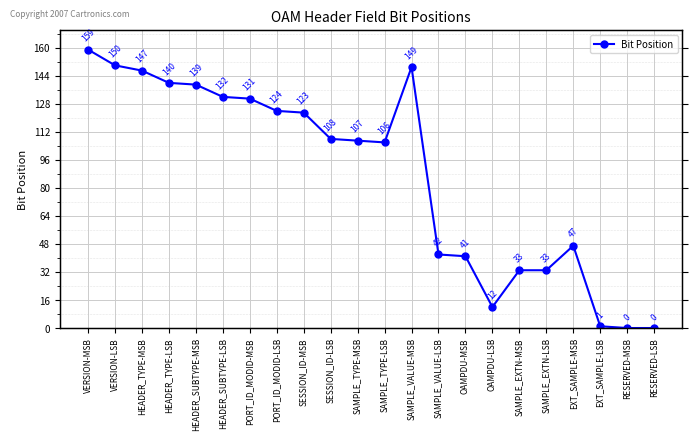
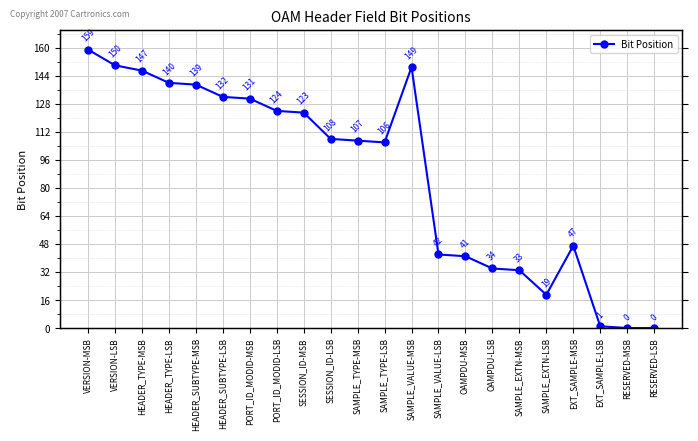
OAMPDU-LSB: 12 -> 34
SAMPLE_EXTN-LSB: 33 -> 19
